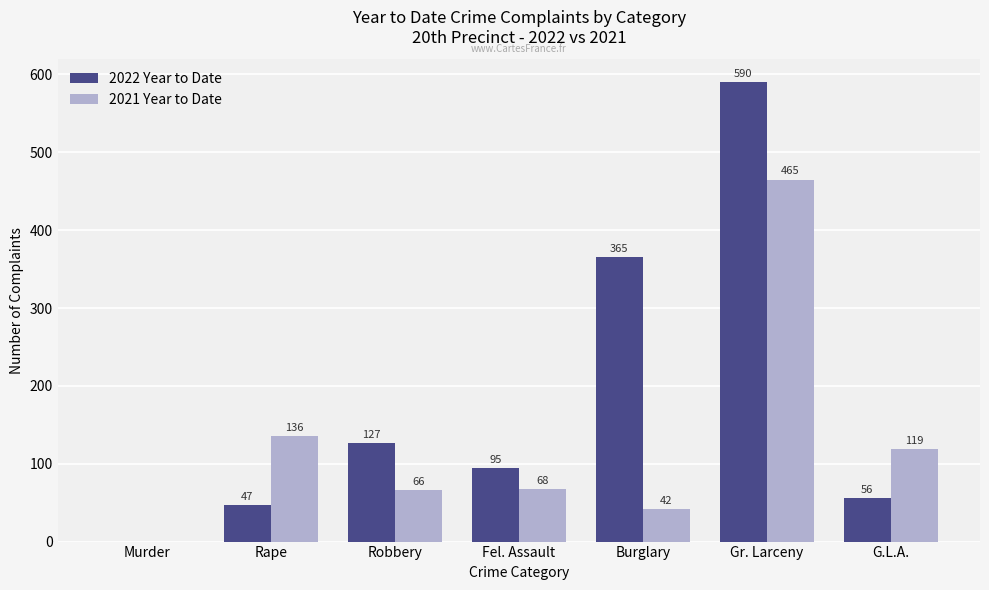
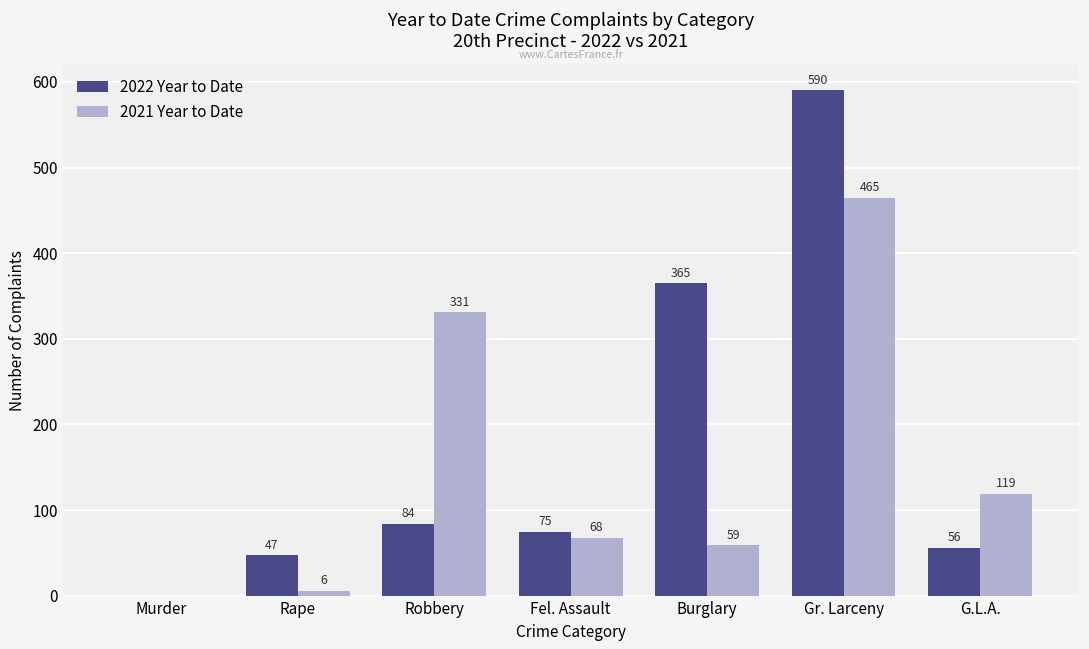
2021 Year to Date, Rape: 136 -> 6
2022 Year to Date, Robbery: 127 -> 84
2021 Year to Date, Robbery: 66 -> 331
2022 Year to Date, Fel. Assault: 95 -> 75
2021 Year to Date, Burglary: 42 -> 59
